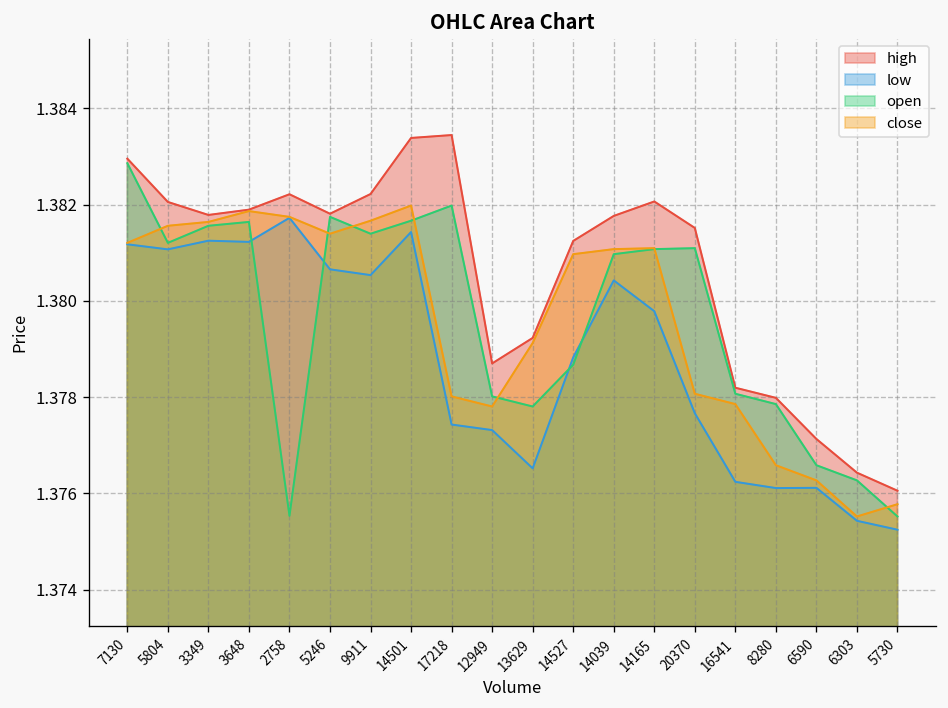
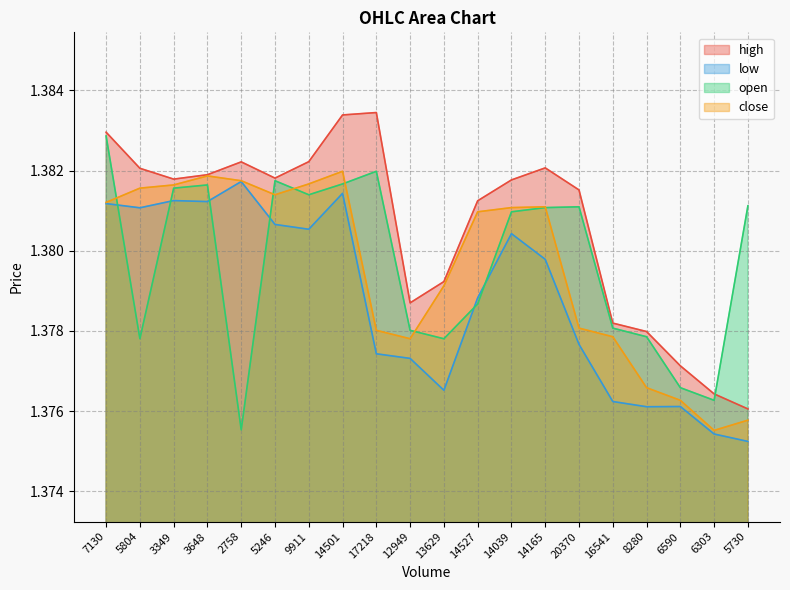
open, 5804: 1.3812 -> 1.3778
open, 5730: 1.3755 -> 1.3811
